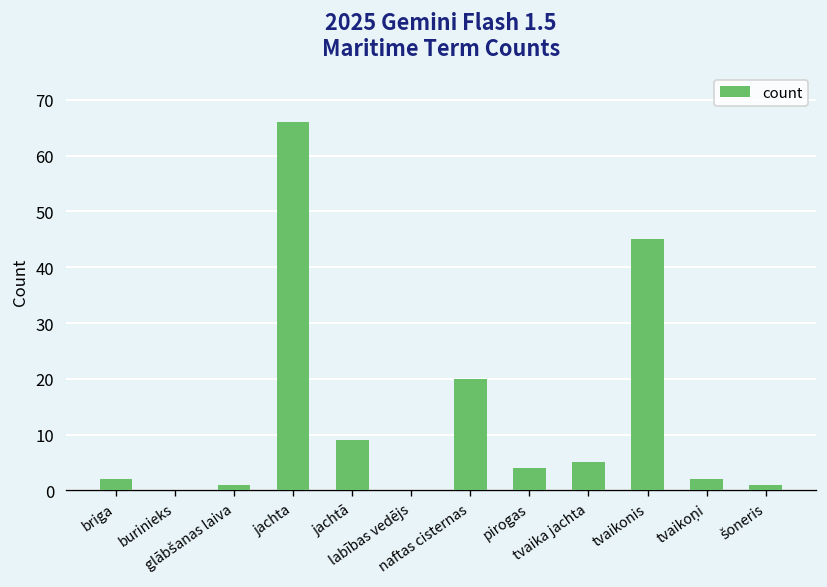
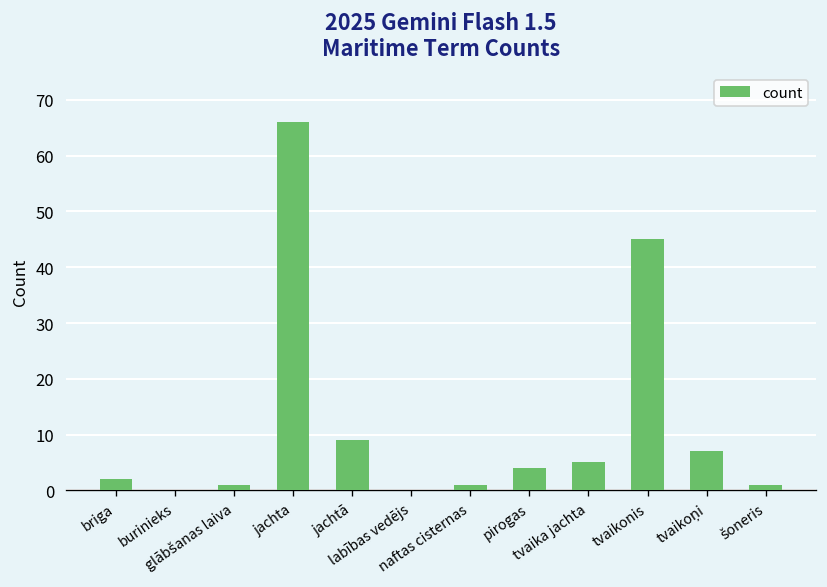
naftas cisternas: 20 -> 1
tvaikoņi: 2 -> 7
